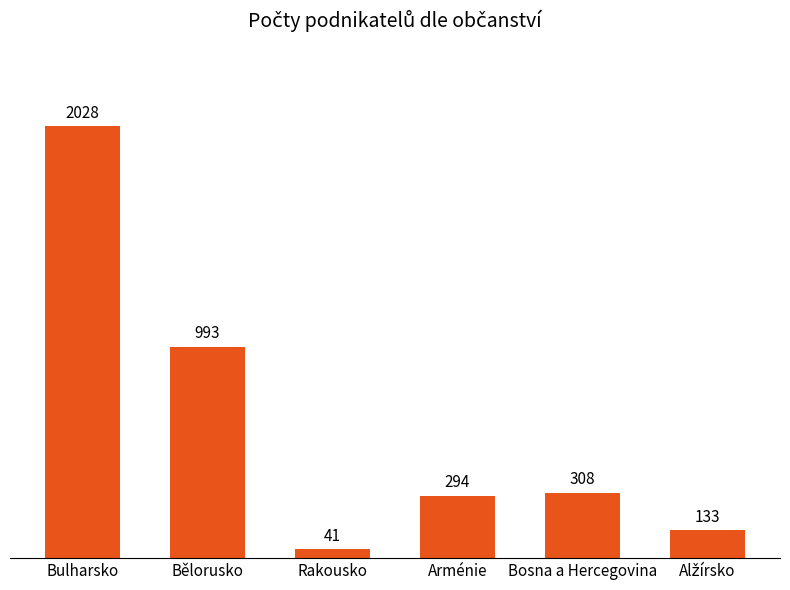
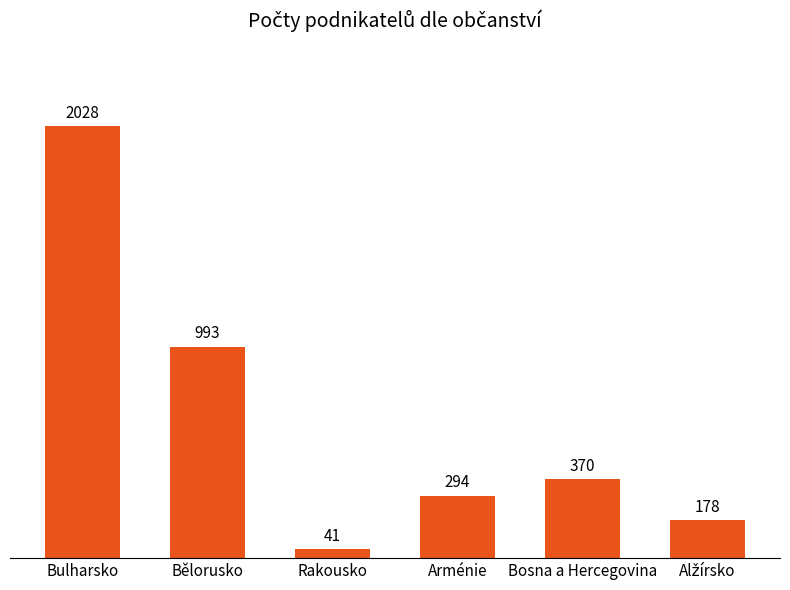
Bosna a Hercegovina: 308 -> 370
Alžírsko: 133 -> 178
